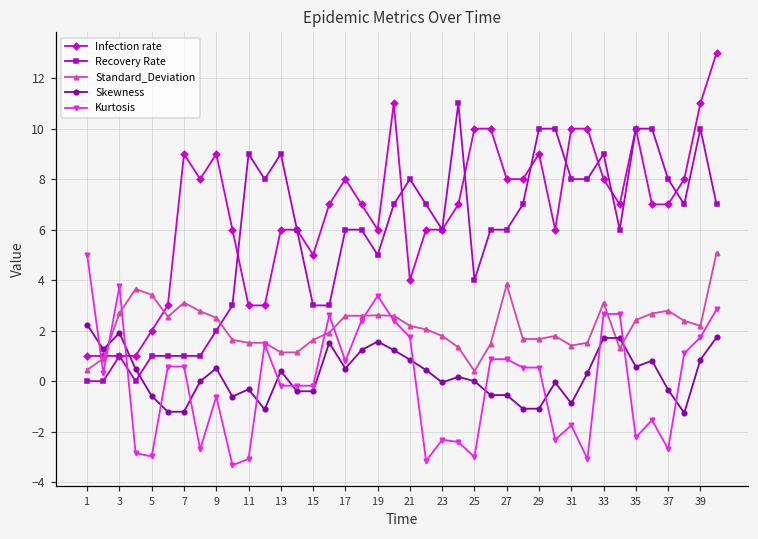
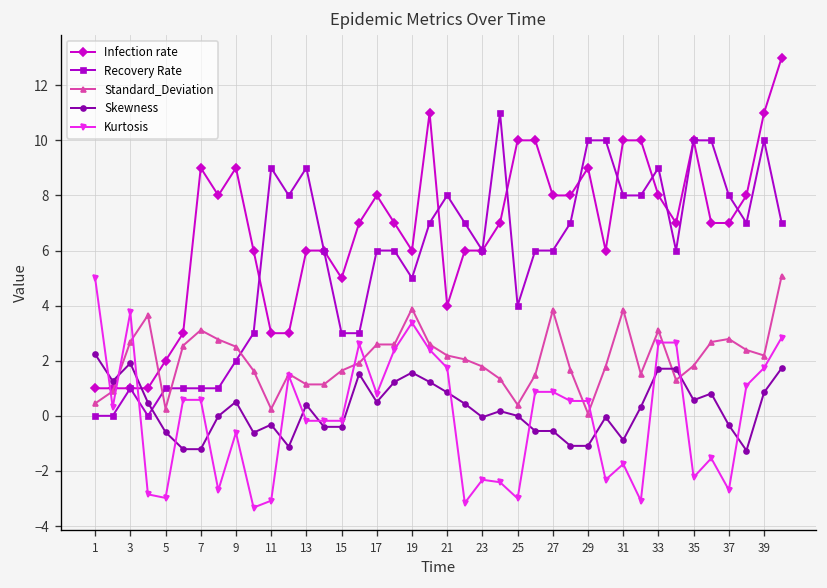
Standard_Deviation, 5: 3.4 -> 0.3
Standard_Deviation, 11: 1.5 -> 0.3
Standard_Deviation, 19: 2.6 -> 3.9
Standard_Deviation, 29: 1.7 -> 0.1
Standard_Deviation, 31: 1.4 -> 3.9
Standard_Deviation, 35: 2.4 -> 1.8
